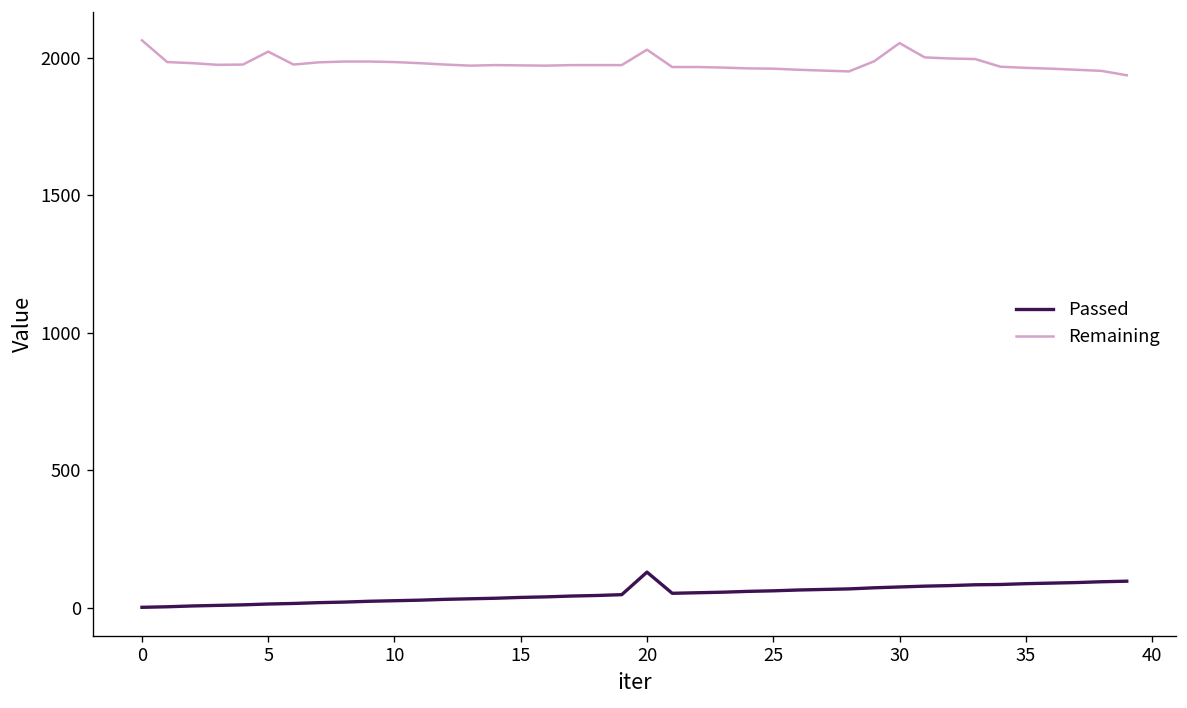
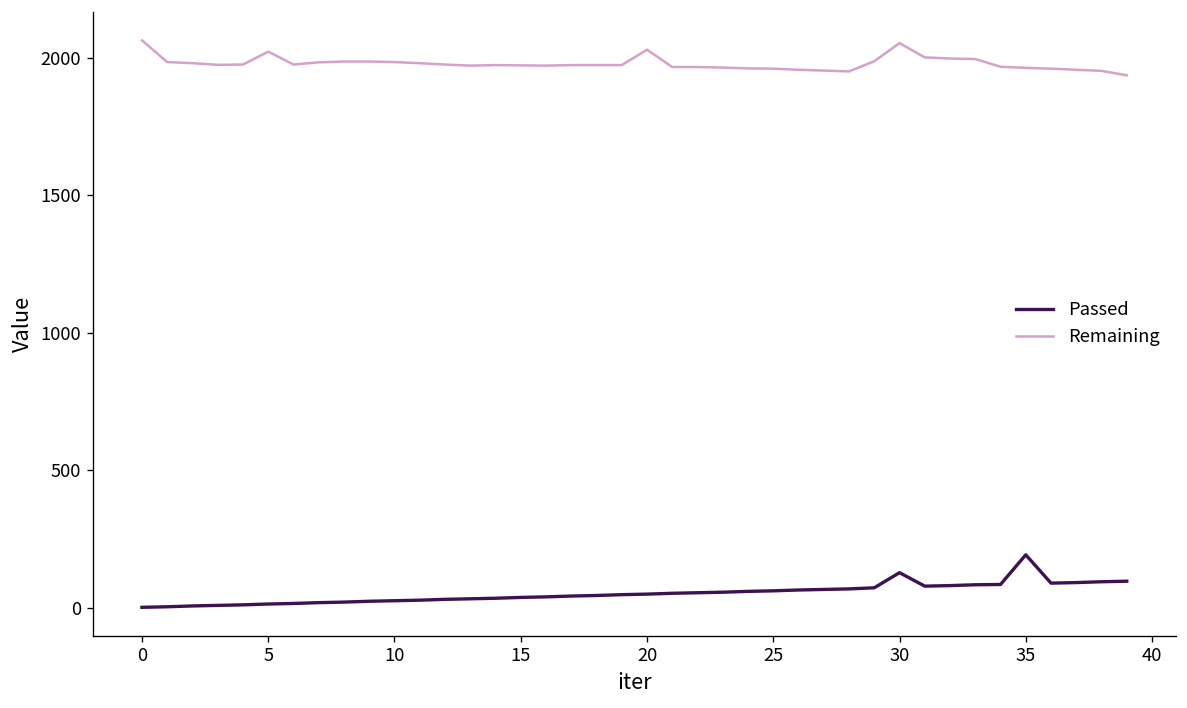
Passed, 20: 130 -> 50
Passed, 30: 80 -> 130
Passed, 35: 90 -> 190
